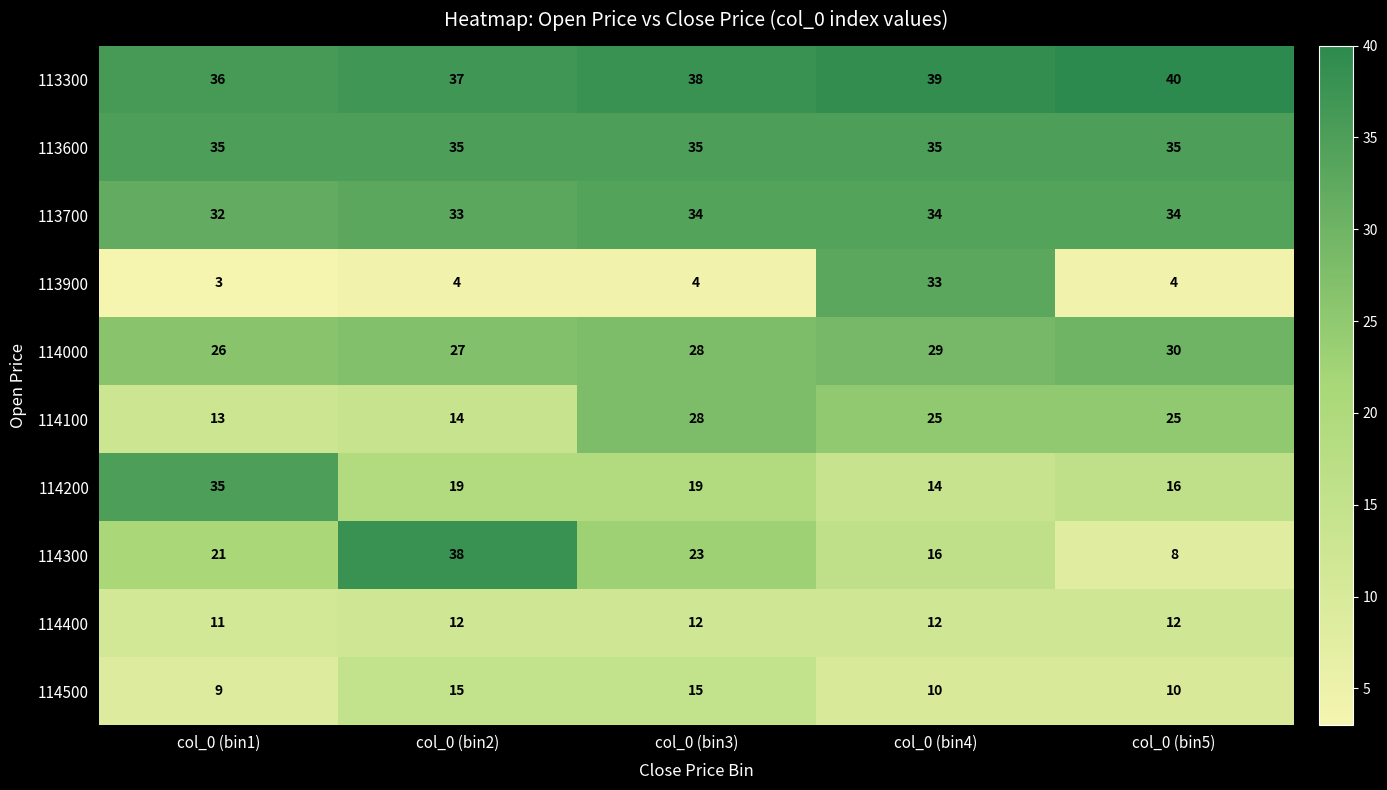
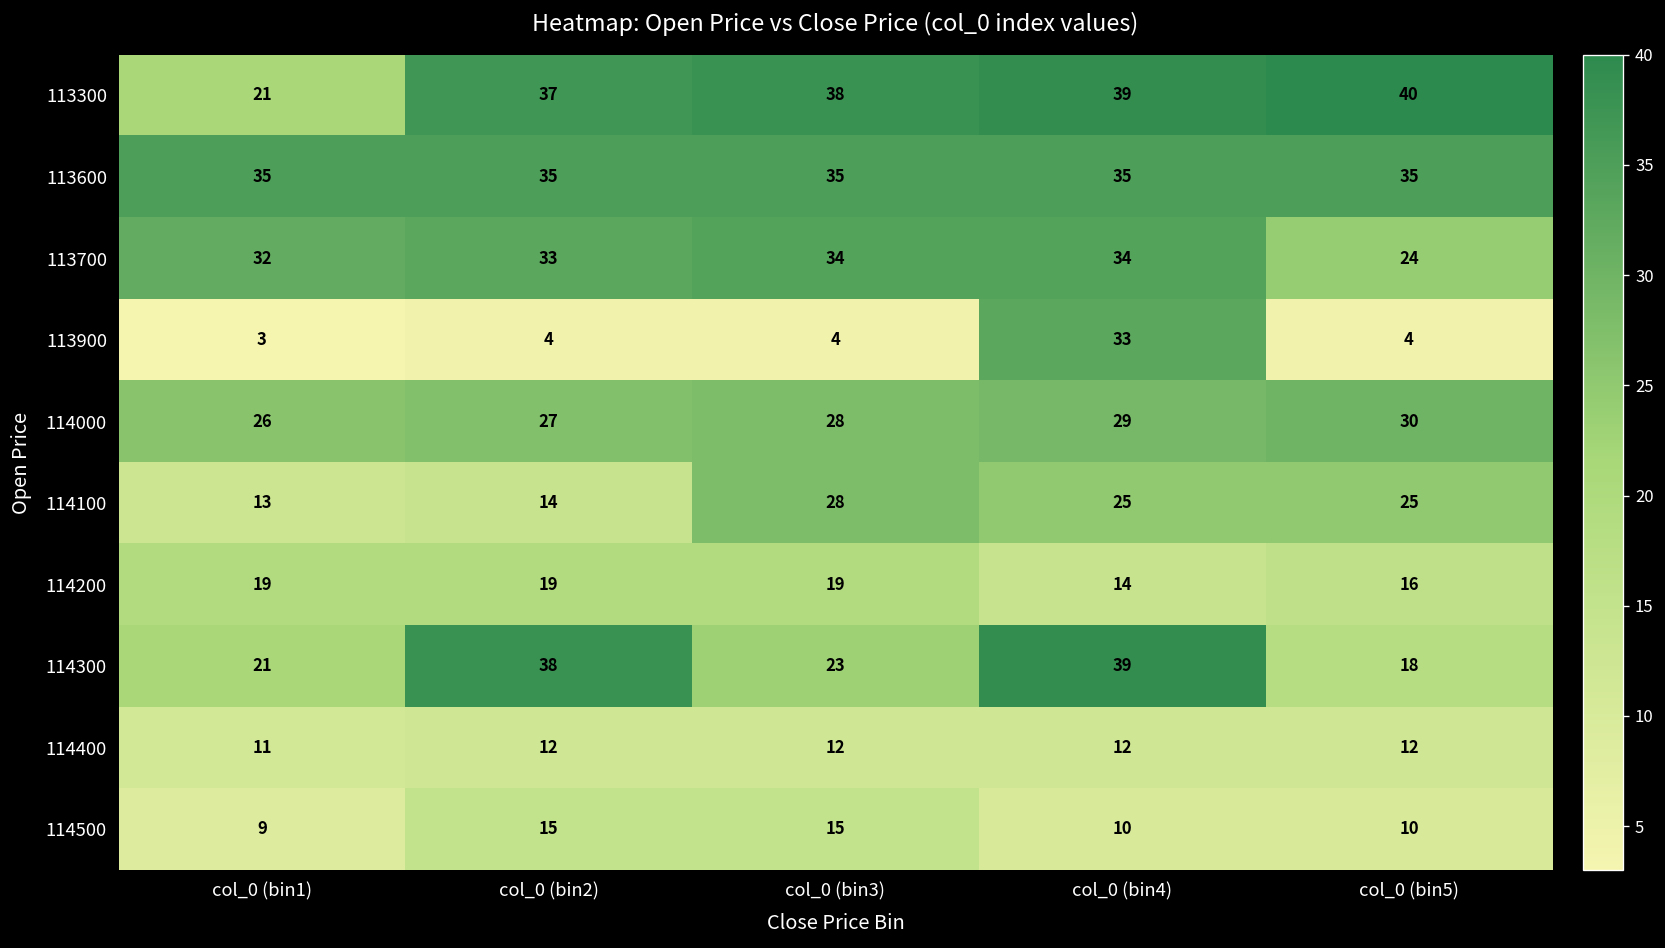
113300, col_0 (bin1): 36 -> 21
113700, col_0 (bin5): 34 -> 24
114200, col_0 (bin1): 35 -> 19
114300, col_0 (bin4): 16 -> 39
114300, col_0 (bin5): 8 -> 18
